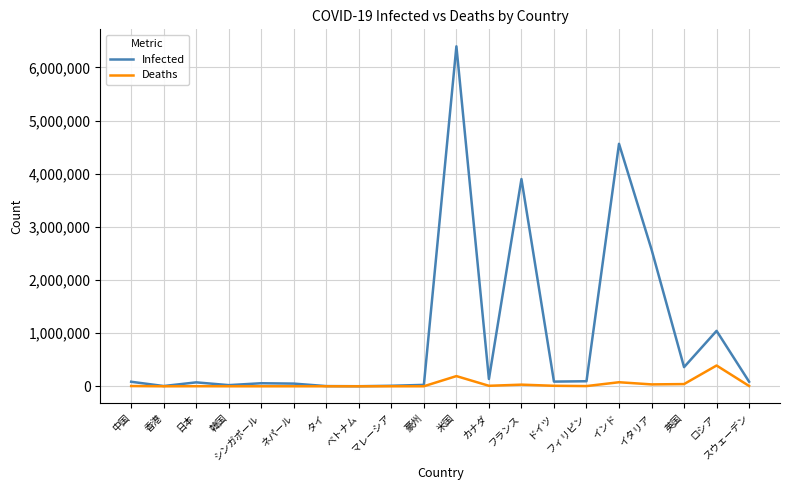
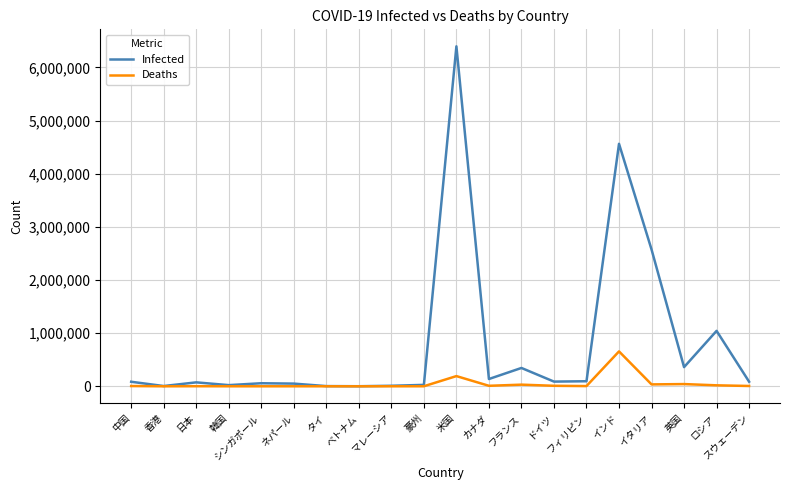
Infected, フランス: 3,900,000 -> 300,000
Deaths, インド: 100,000 -> 700,000
Deaths, ロシア: 400,000 -> 0
